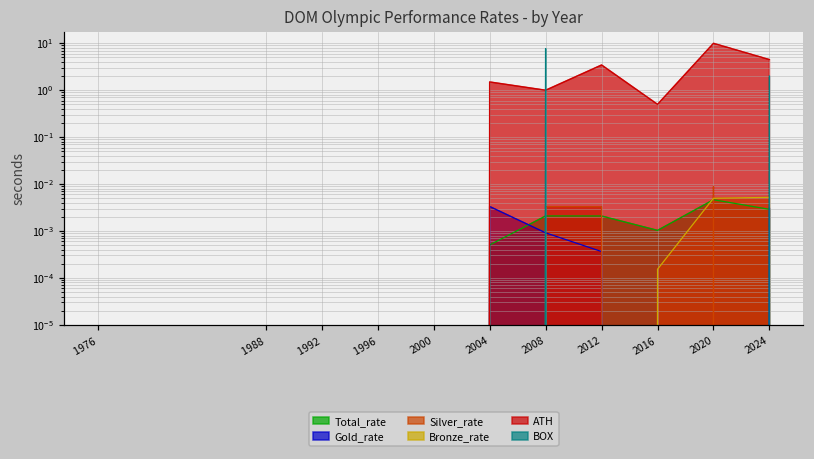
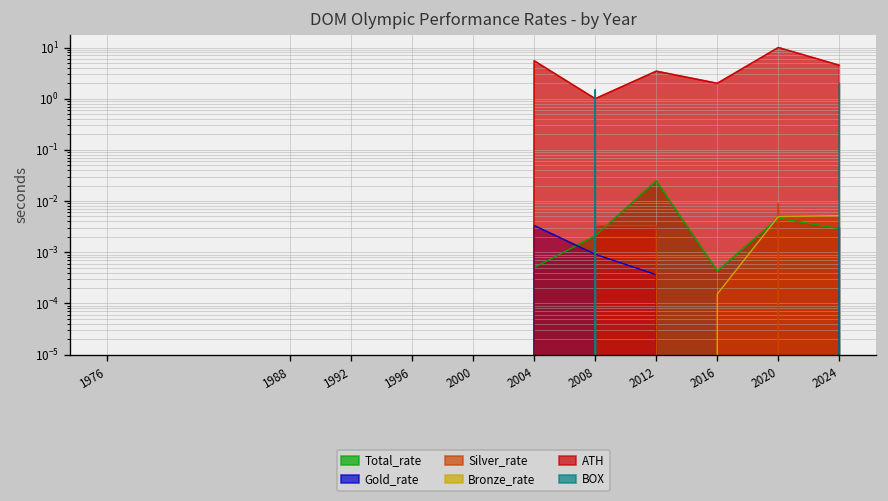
ATH, 2004: 1.5 -> 6
BOX, 2008: 8 -> 1.5
Total_rate, 2012: 0.002 -> 0.02
Total_rate, 2016: 0.0010 -> 0.0004
ATH, 2016: 0.5 -> 2
